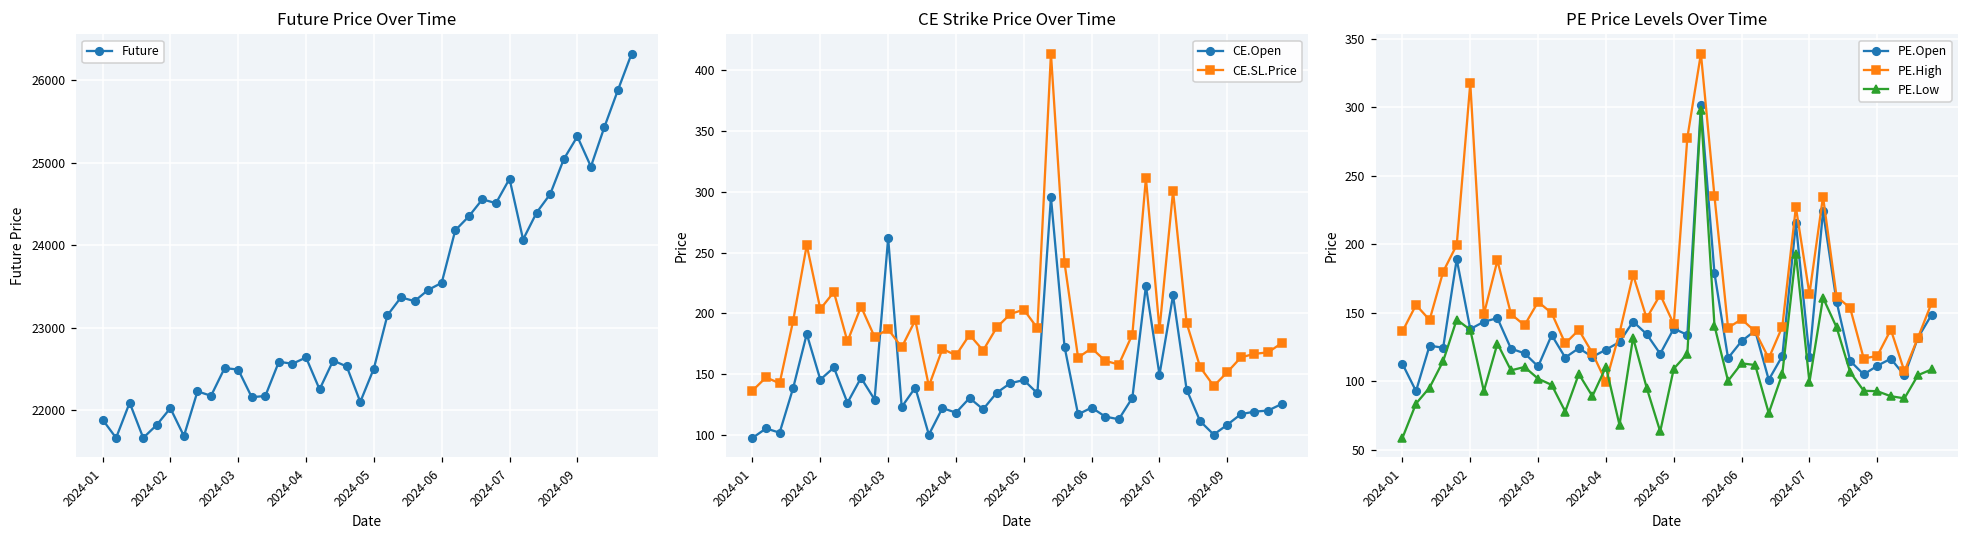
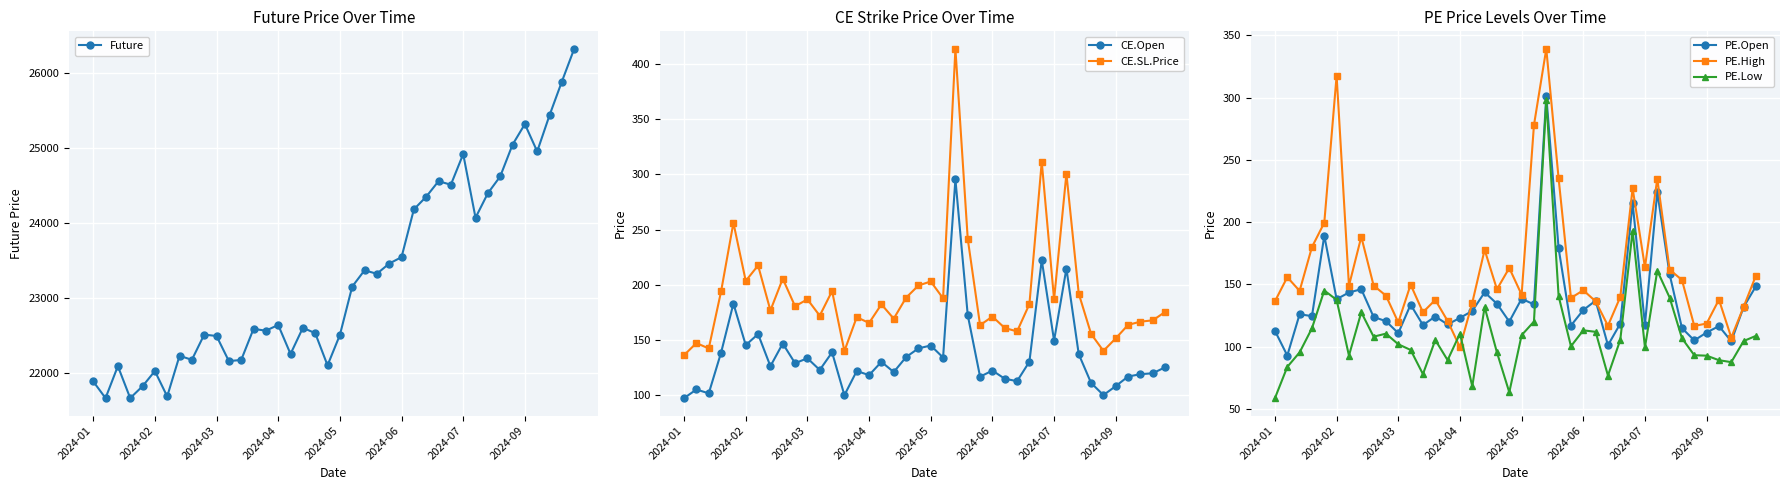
Future Price Over Time, 2024-07: 24800 -> 24900
CE Strike Price Over Time, CE.Open, 2024-03: 262 -> 133
PE Price Levels Over Time, PE.High, 2024-03: 158 -> 119
